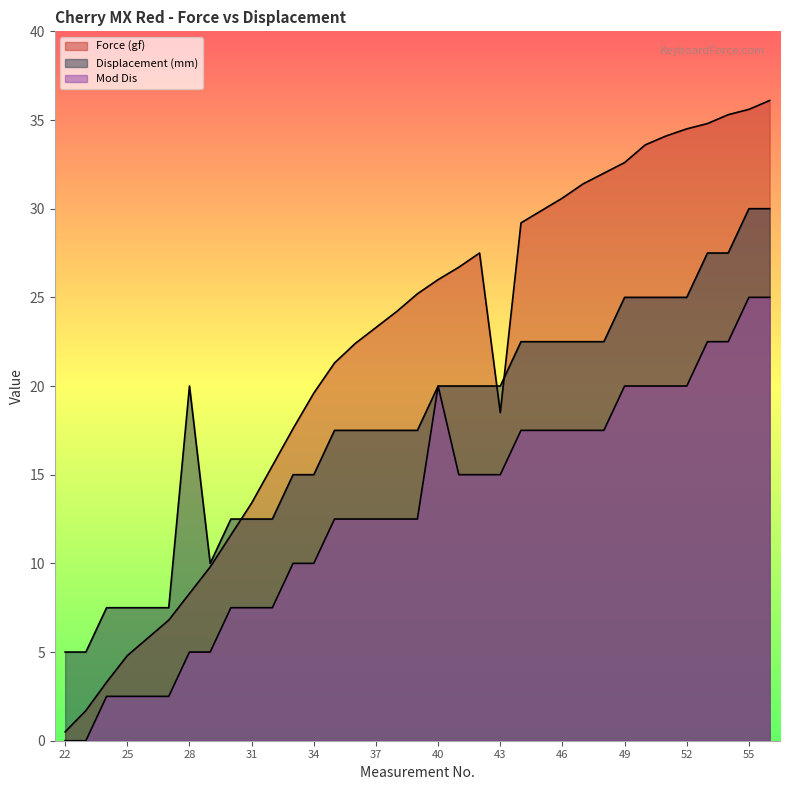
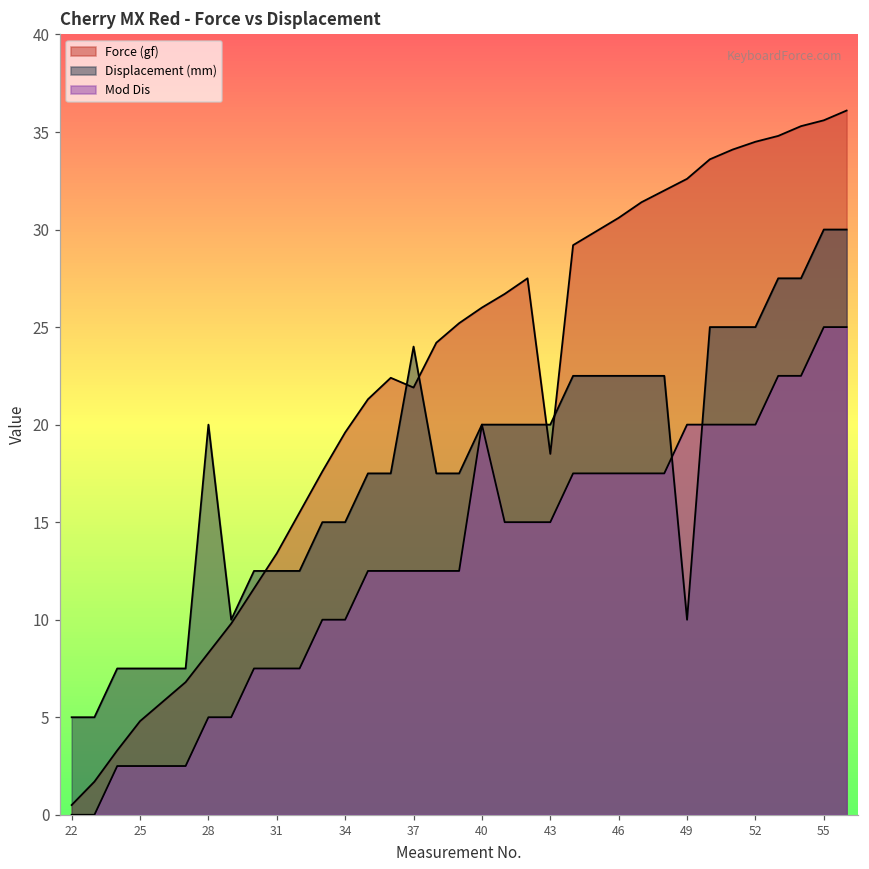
Force (gf), 37: 23.3 -> 21.9
Displacement (mm), 37: 17.5 -> 24.0
Displacement (mm), 49: 25.0 -> 10.0
